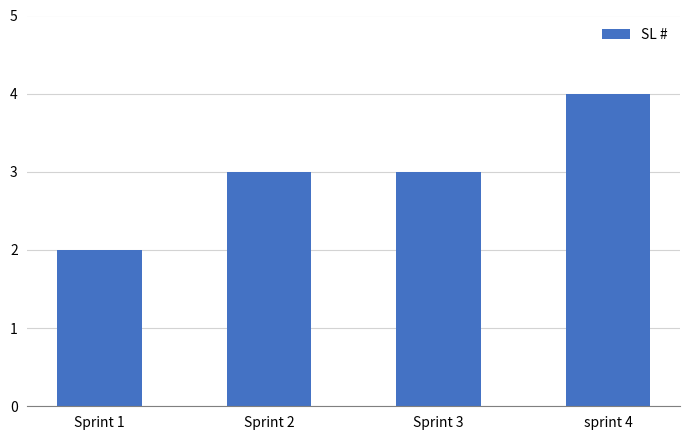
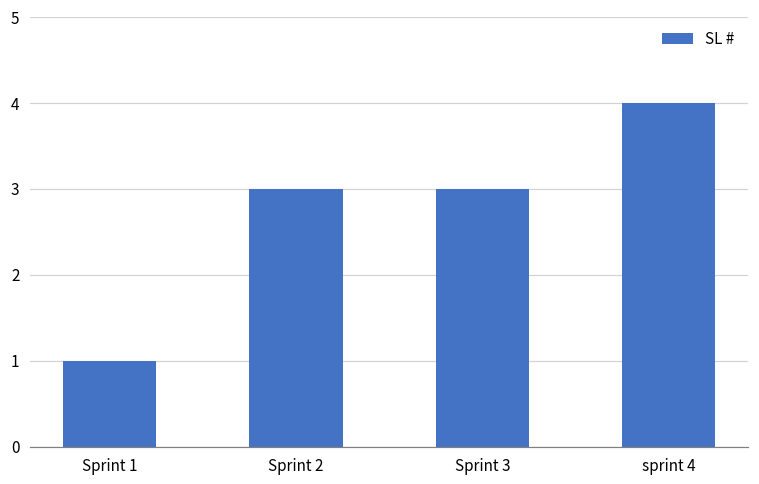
Sprint 1: 2 -> 1
